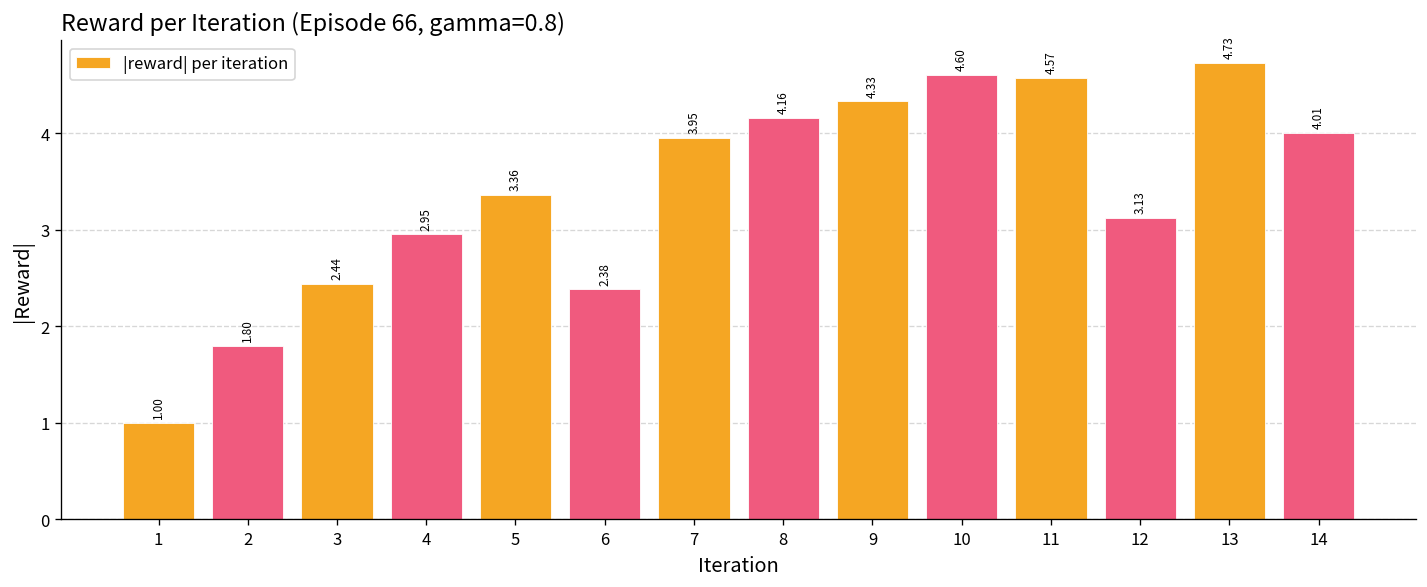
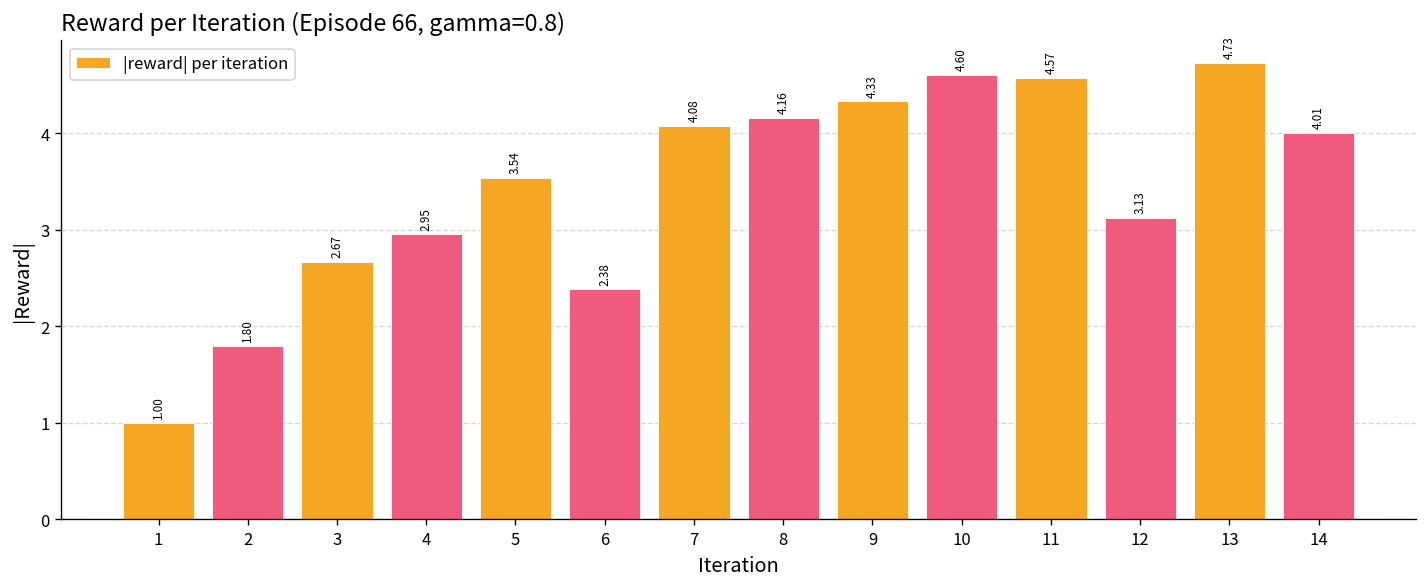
3: 2.44 -> 2.67
5: 3.36 -> 3.54
7: 3.95 -> 4.08
